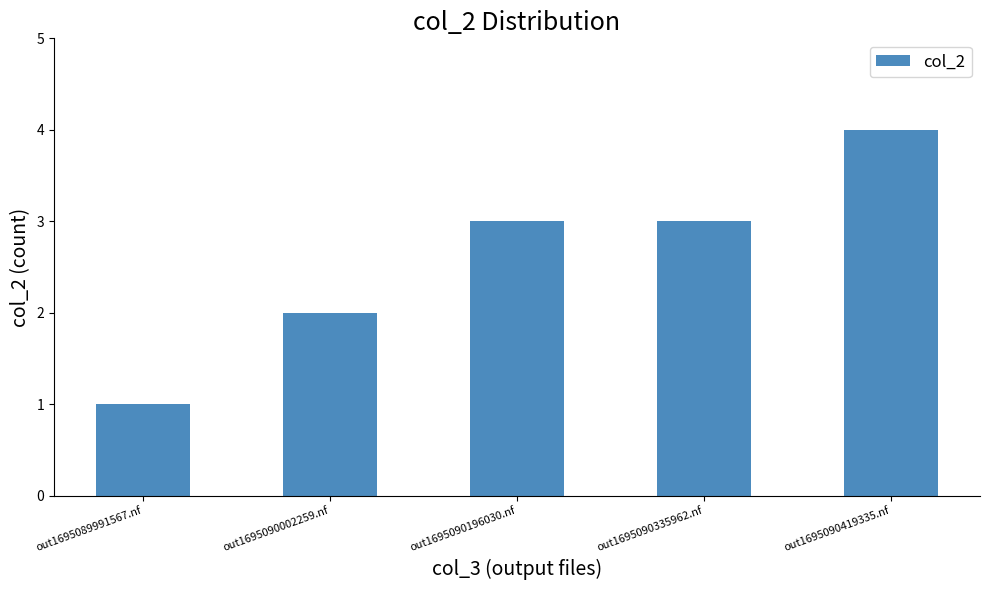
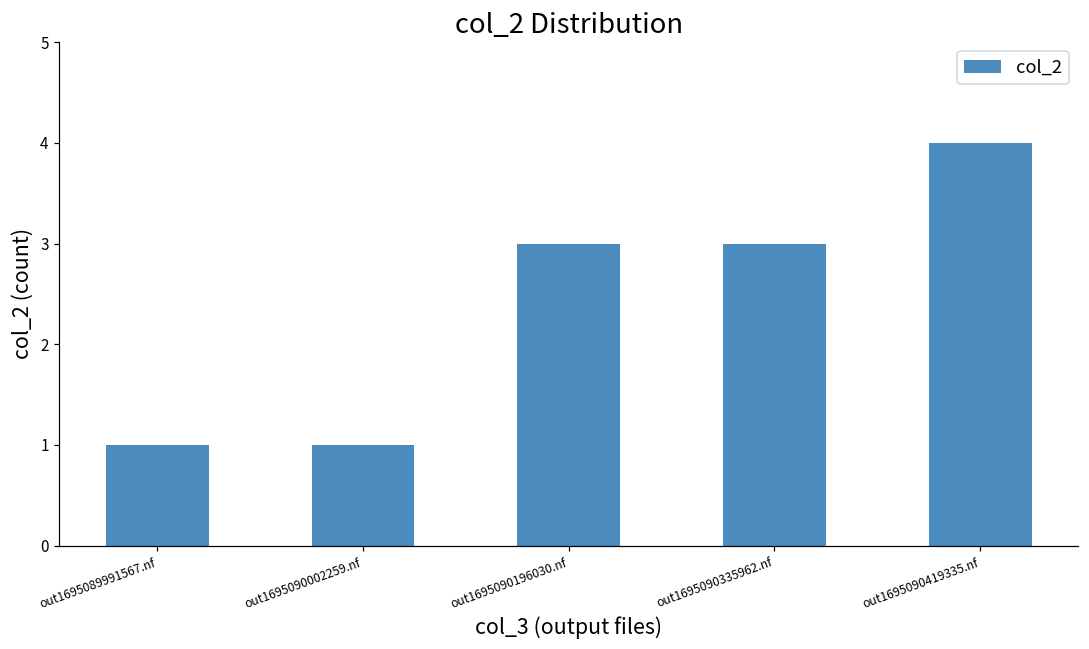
out1695090002259.nf: 2 -> 1
